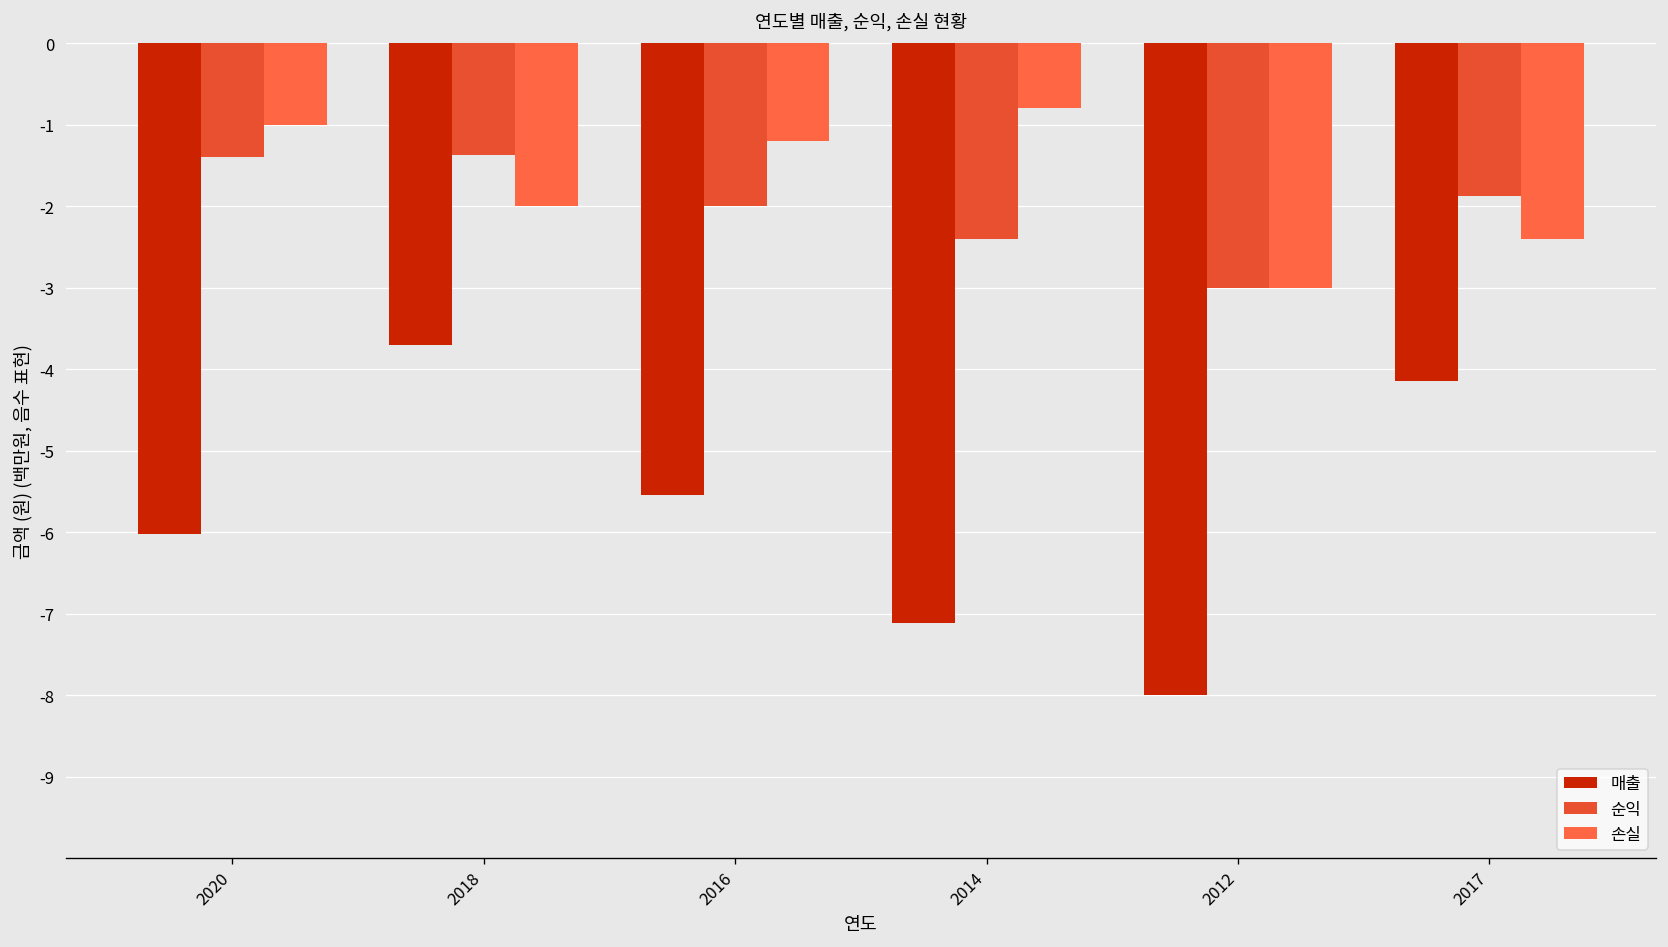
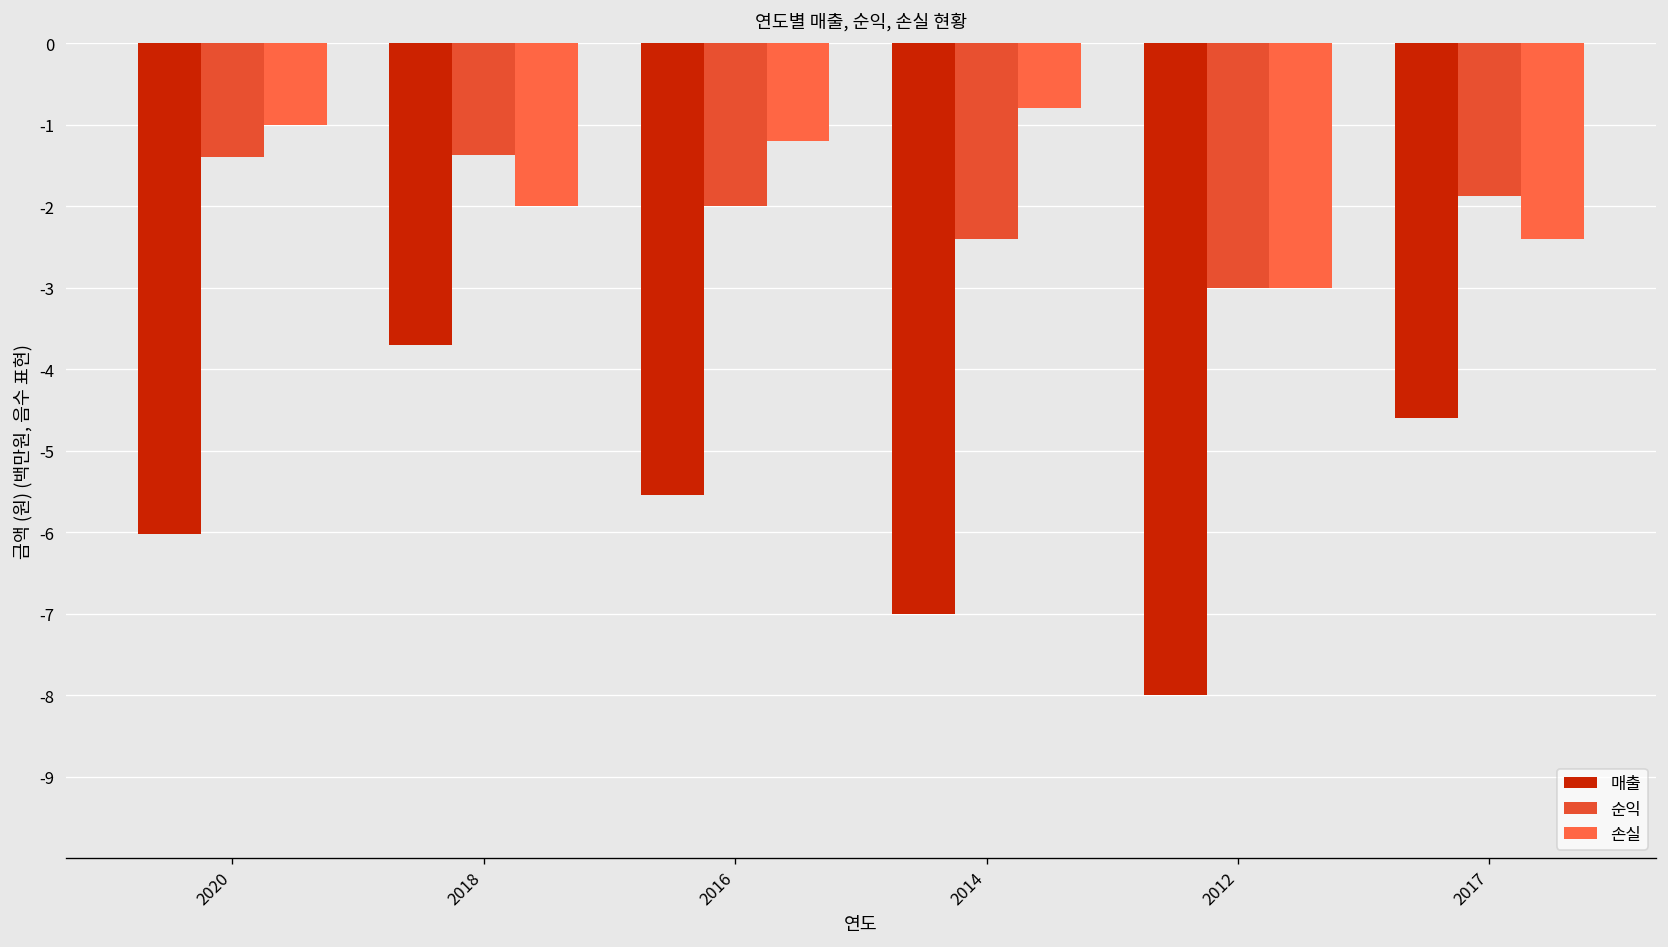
매출, 2014: -7.1 -> -7.0
매출, 2017: -4.1 -> -4.6
